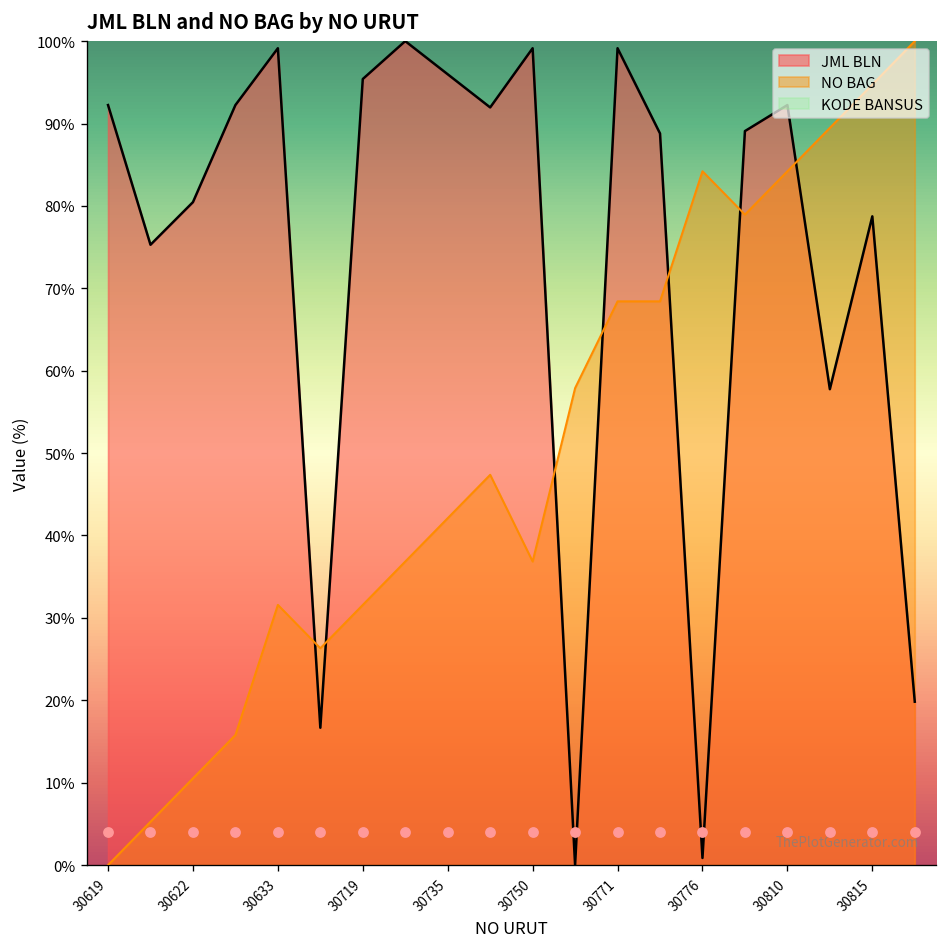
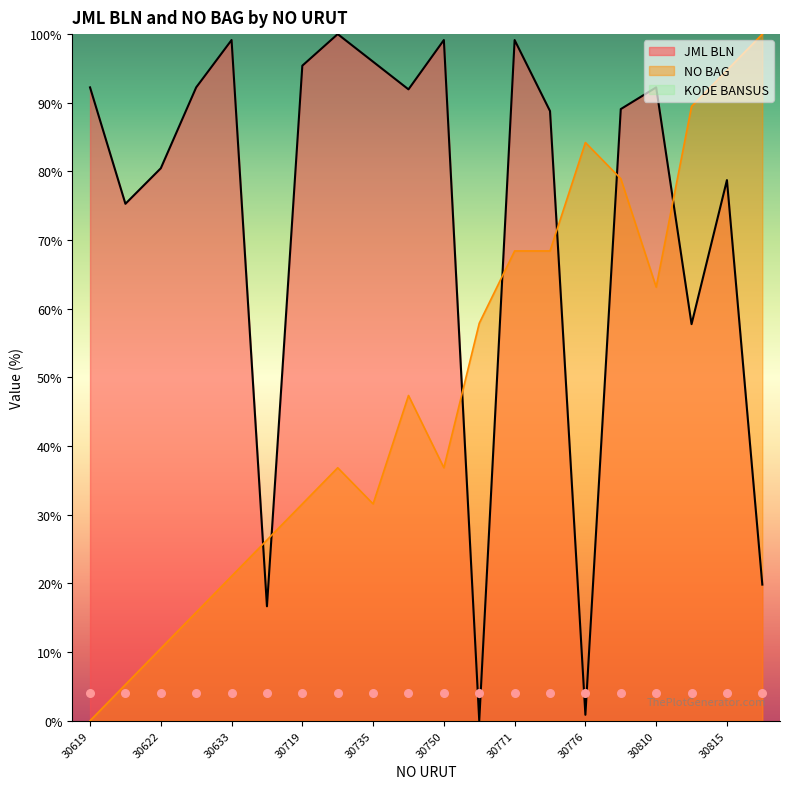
NO BAG, 30633: 32% -> 21%
NO BAG, 30735: 42% -> 32%
NO BAG, 30810: 84% -> 63%
